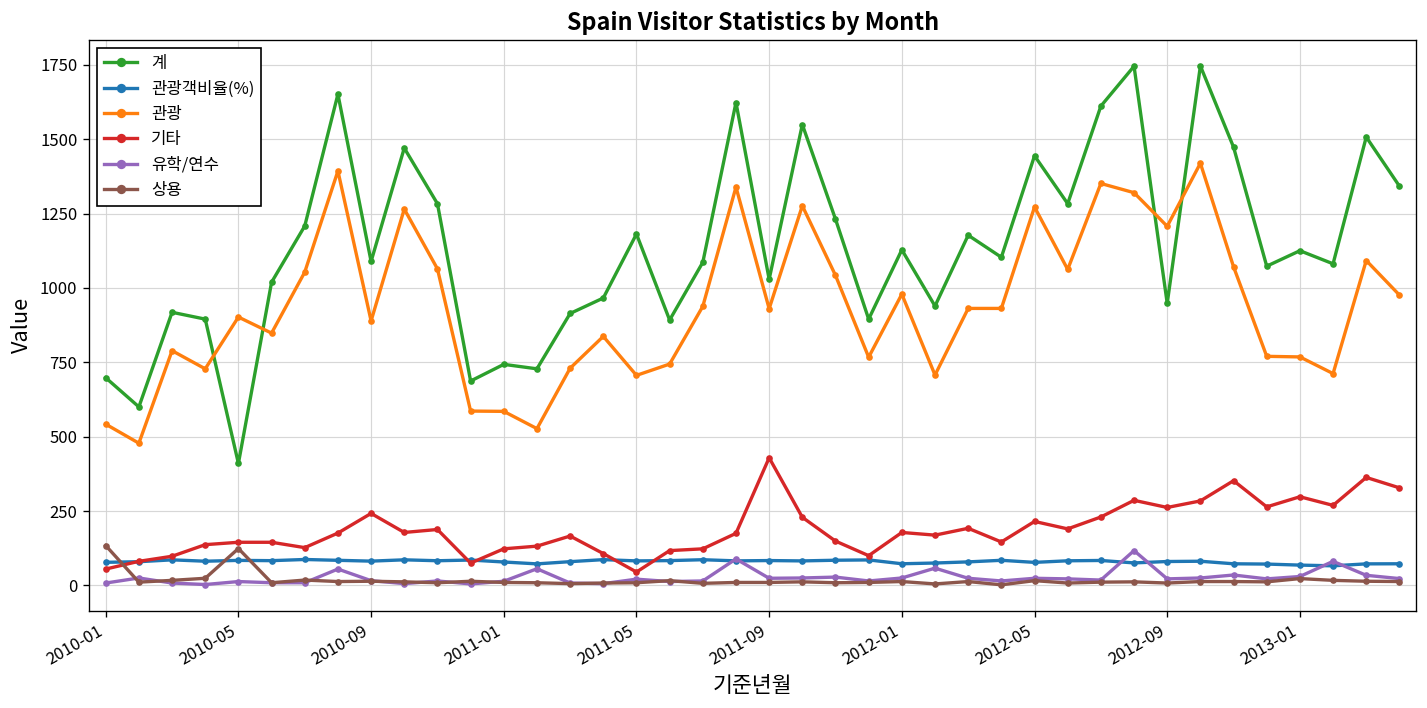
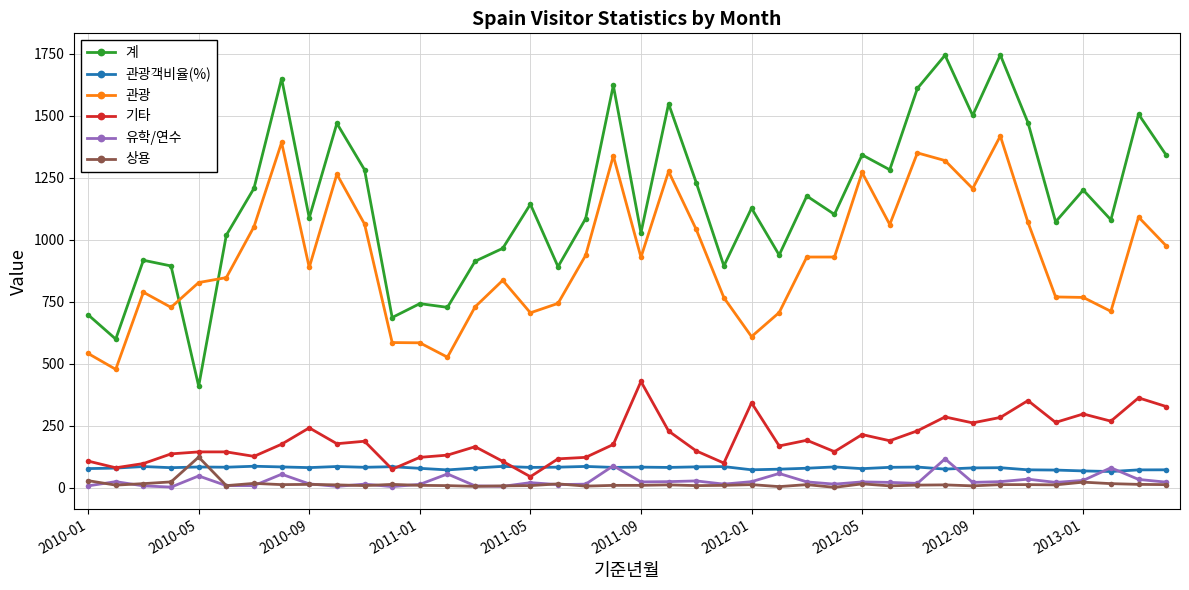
기타, 2010-01: 60 -> 110
상용, 2010-01: 130 -> 30
관광, 2010-05: 900 -> 830
유학/연수, 2010-05: 10 -> 50
계, 2011-05: 1180 -> 1140
관광, 2012-01: 980 -> 610
기타, 2012-01: 180 -> 340
계, 2012-05: 1440 -> 1340
계, 2012-09: 950 -> 1500
계, 2013-01: 1130 -> 1200
